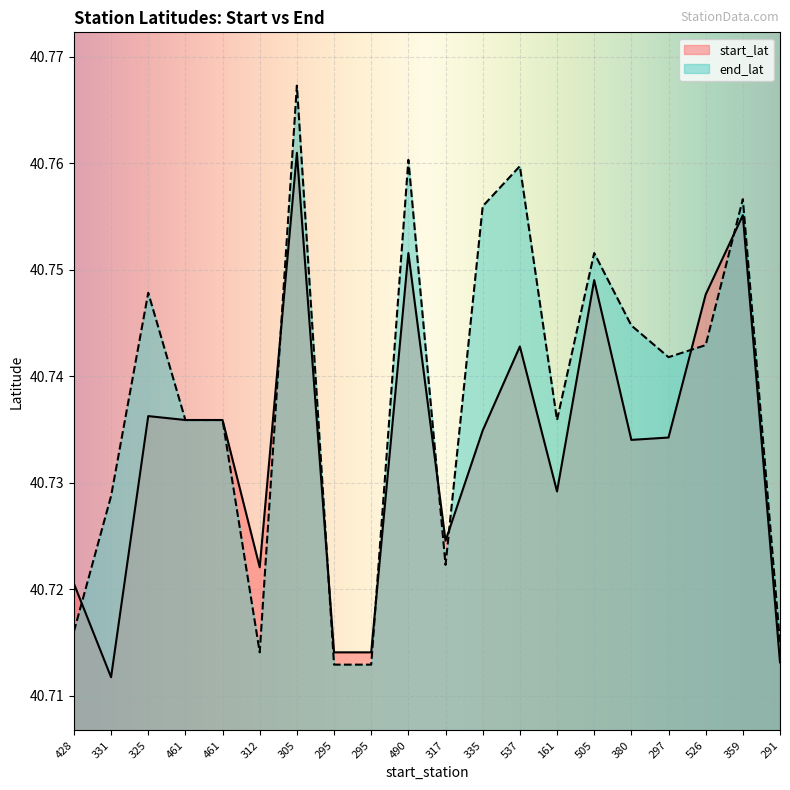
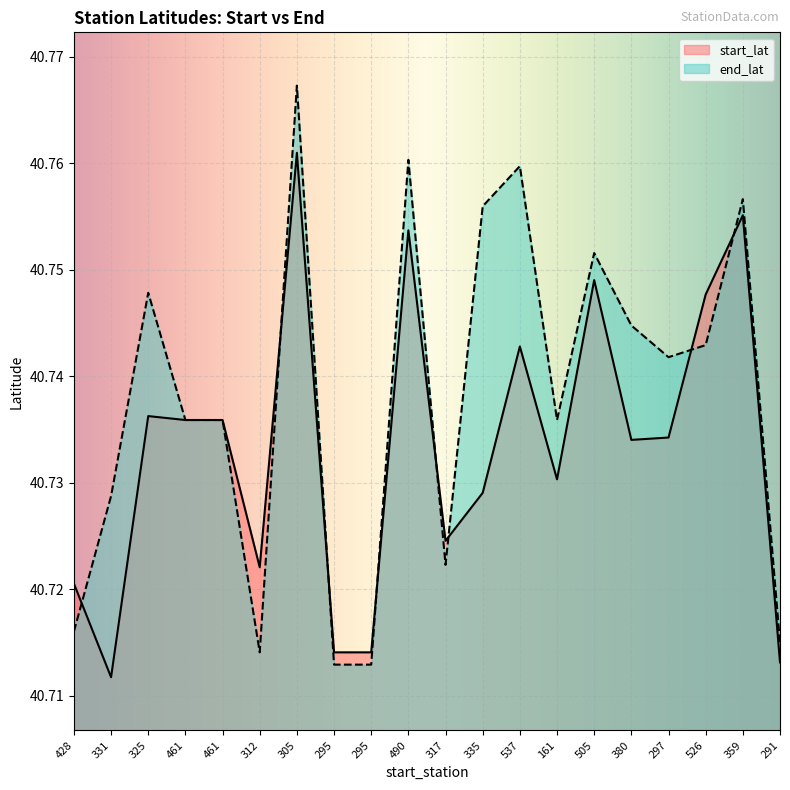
start_lat, 490: 40.7516 -> 40.7537
start_lat, 335: 40.7349 -> 40.7290
start_lat, 161: 40.7292 -> 40.7303
